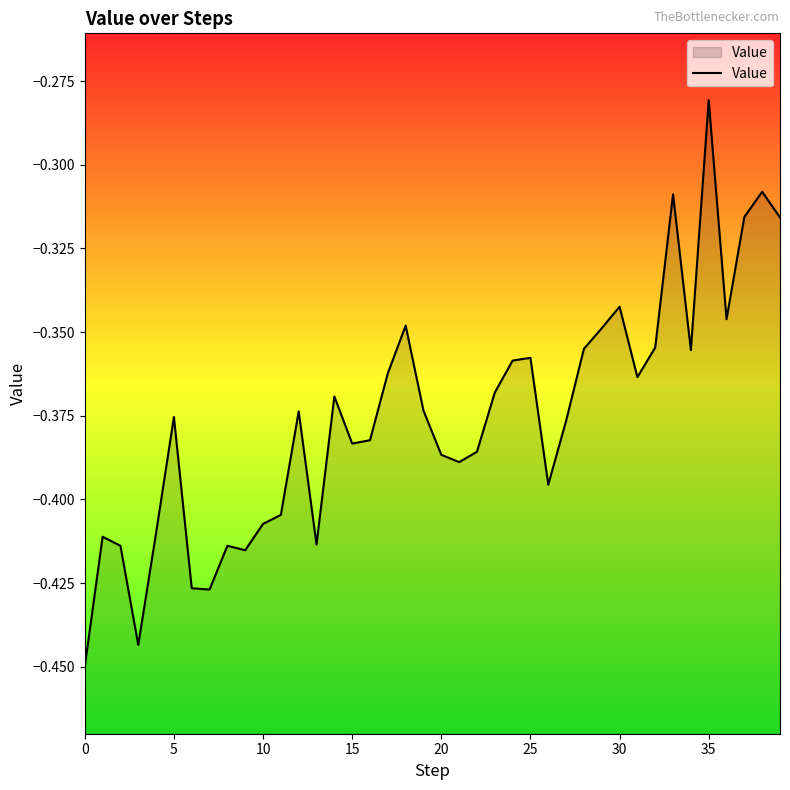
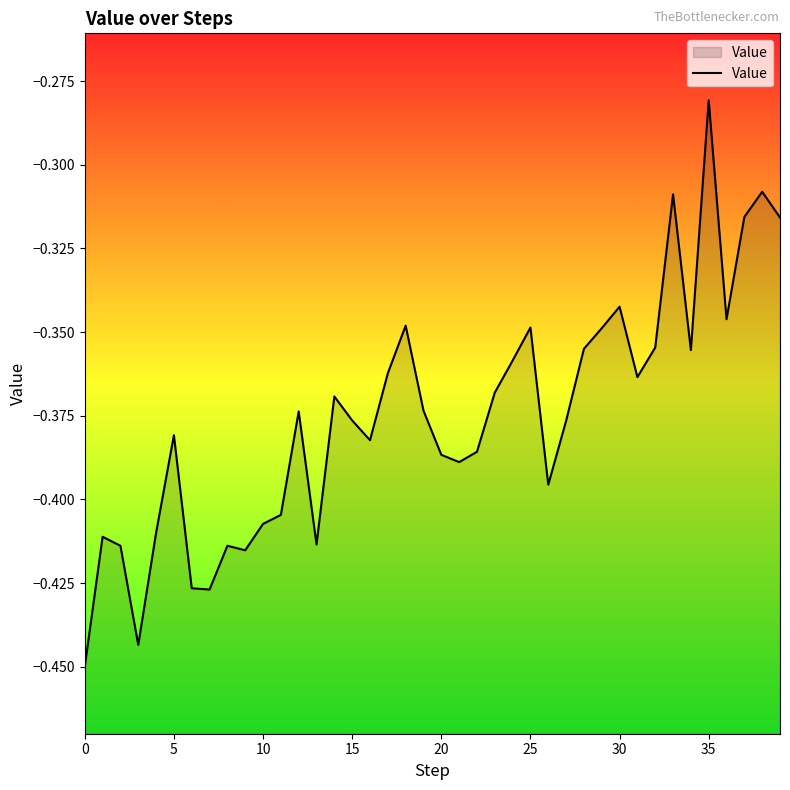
5: -0.375 -> -0.381
15: -0.383 -> -0.376
25: -0.358 -> -0.349
